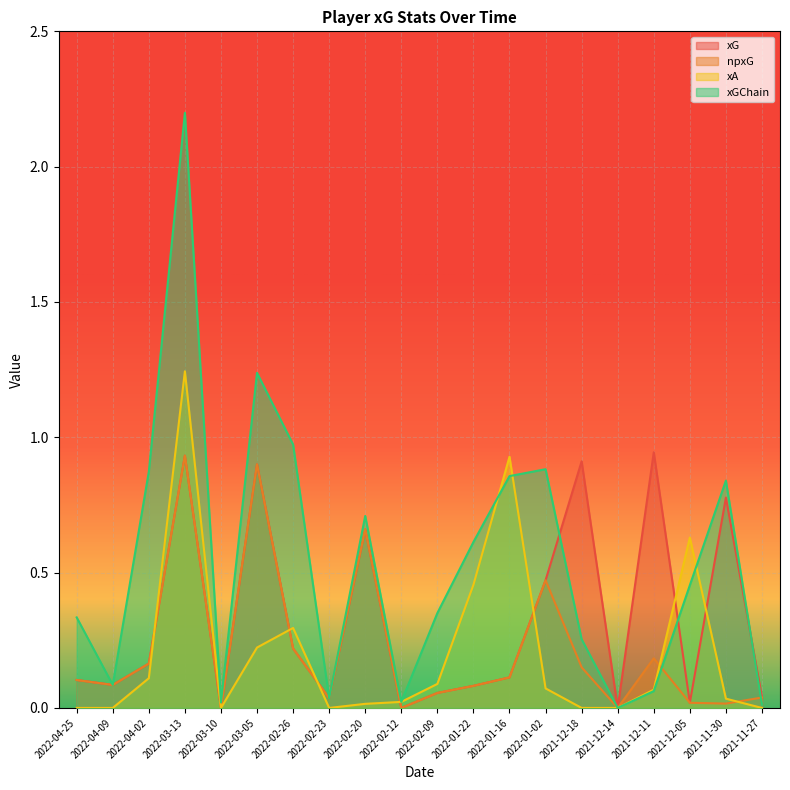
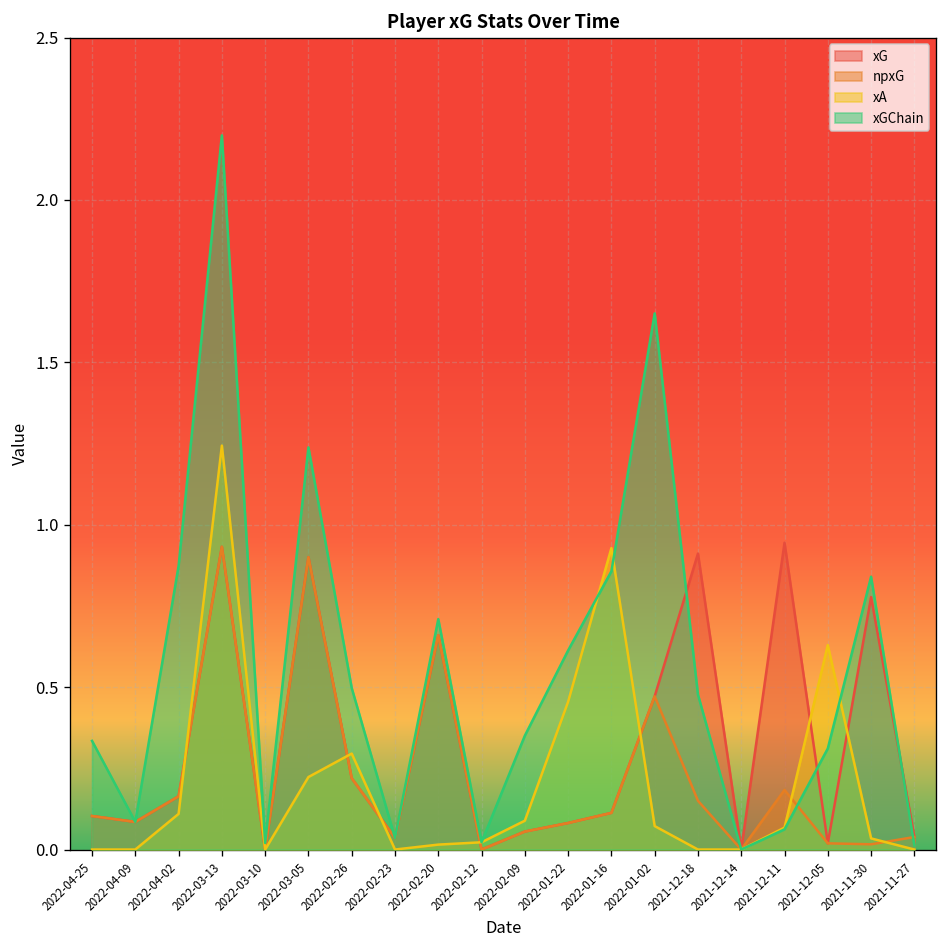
xGChain, 2022-02-26: 0.97 -> 0.50
xGChain, 2022-01-02: 0.88 -> 1.65
xGChain, 2021-12-18: 0.25 -> 0.48
xGChain, 2021-12-05: 0.45 -> 0.31
